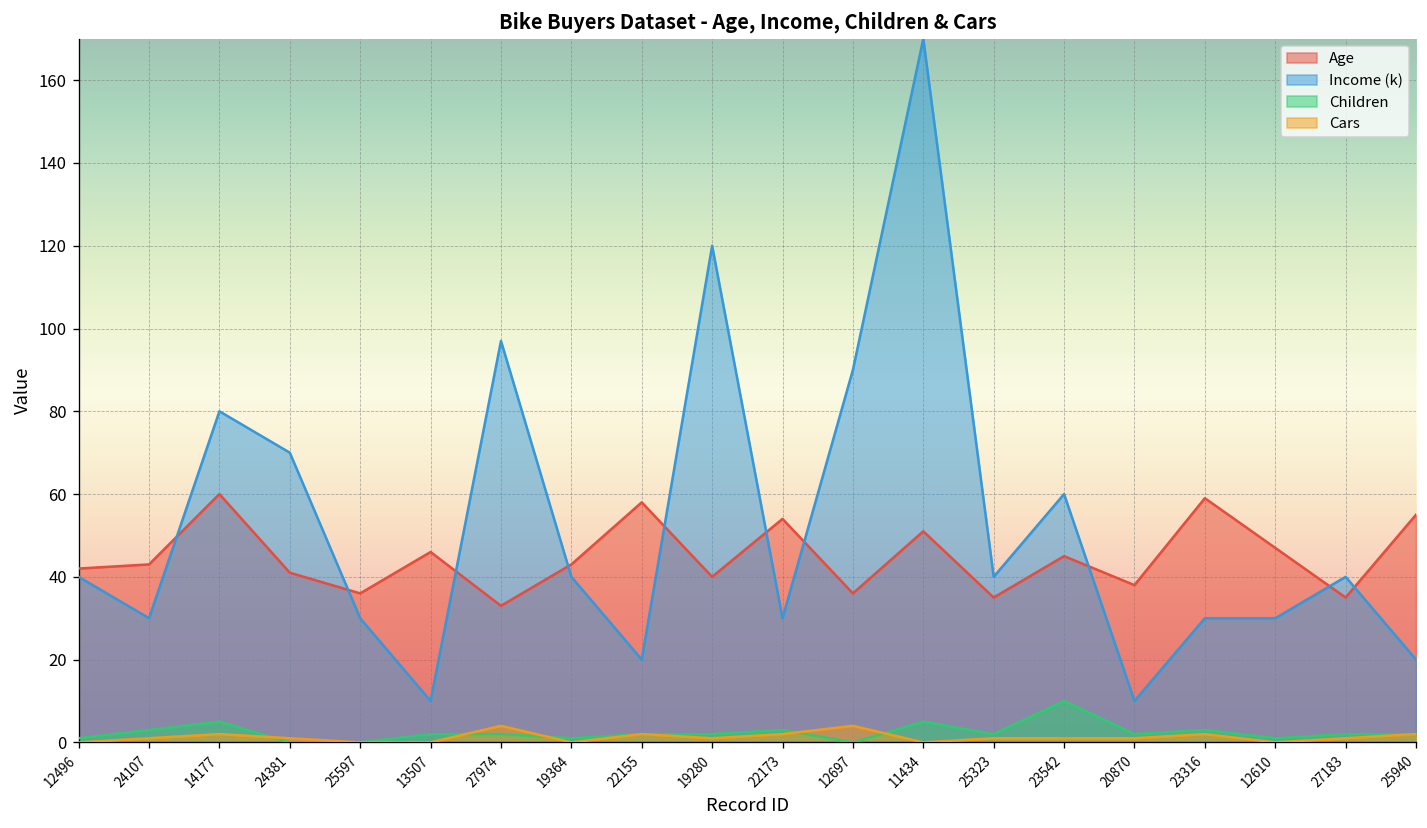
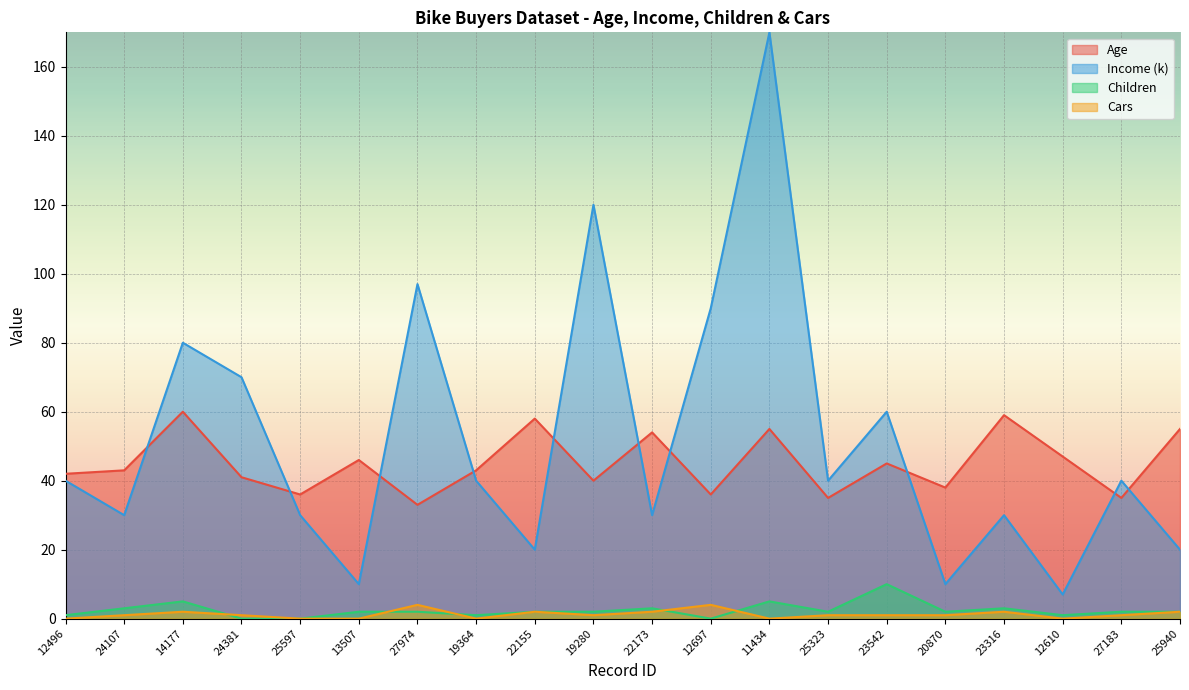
Age, 11434: 51 -> 55
Income (k), 12610: 30 -> 7
